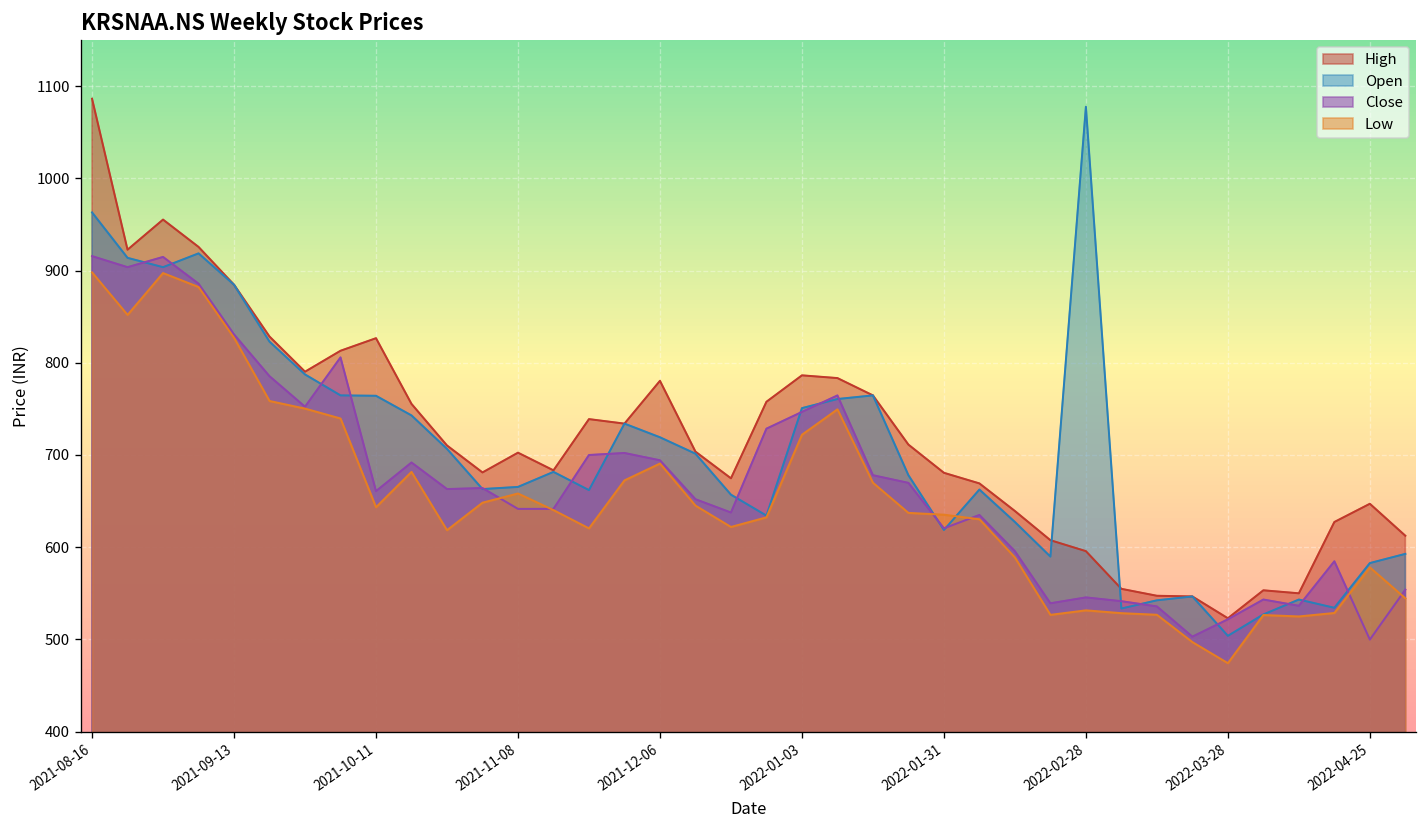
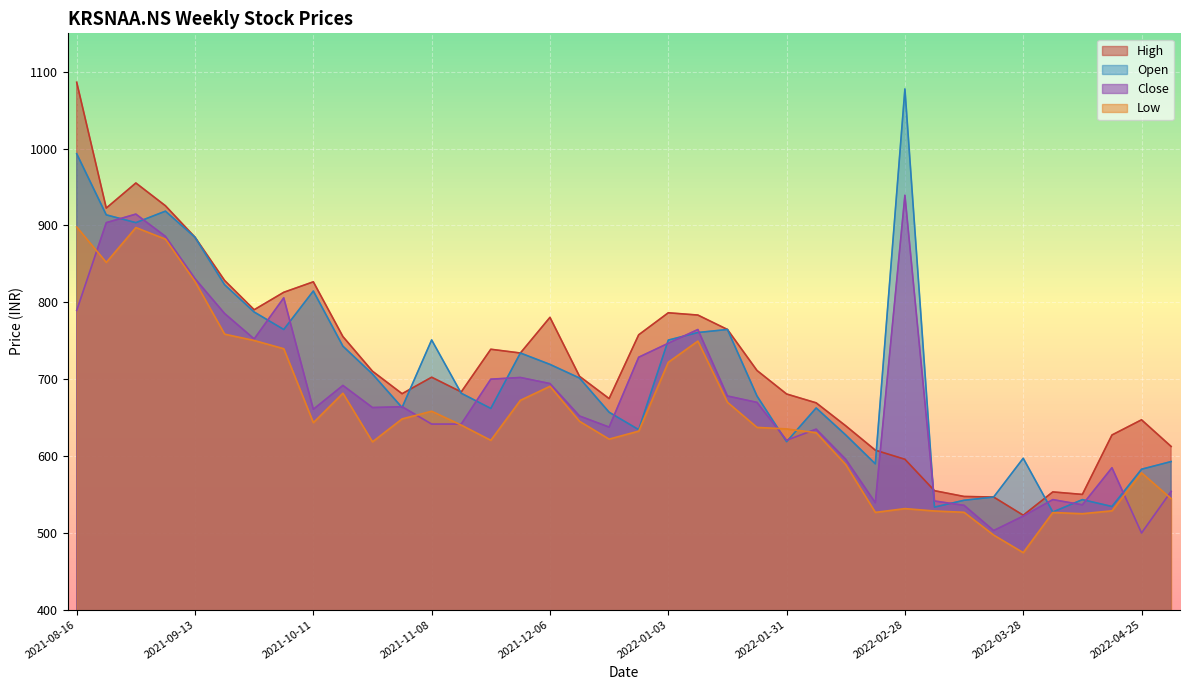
Open, 2021-08-16: 960 -> 990
Close, 2021-08-16: 920 -> 790
Open, 2021-10-11: 760 -> 810
Open, 2021-11-08: 670 -> 750
Close, 2022-02-28: 550 -> 940
Open, 2022-03-28: 500 -> 600
